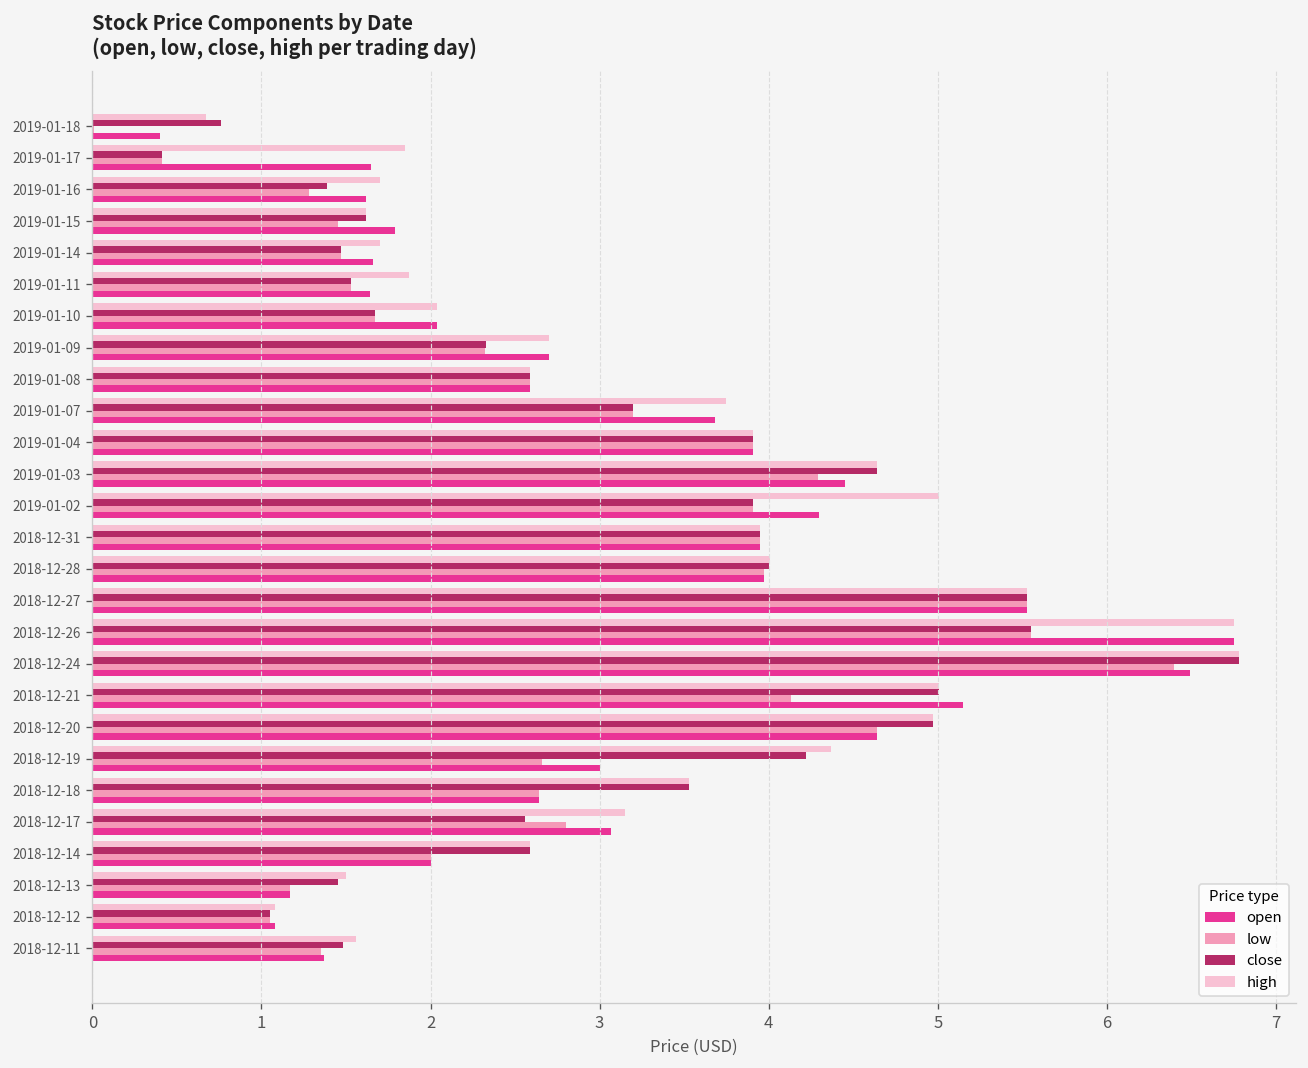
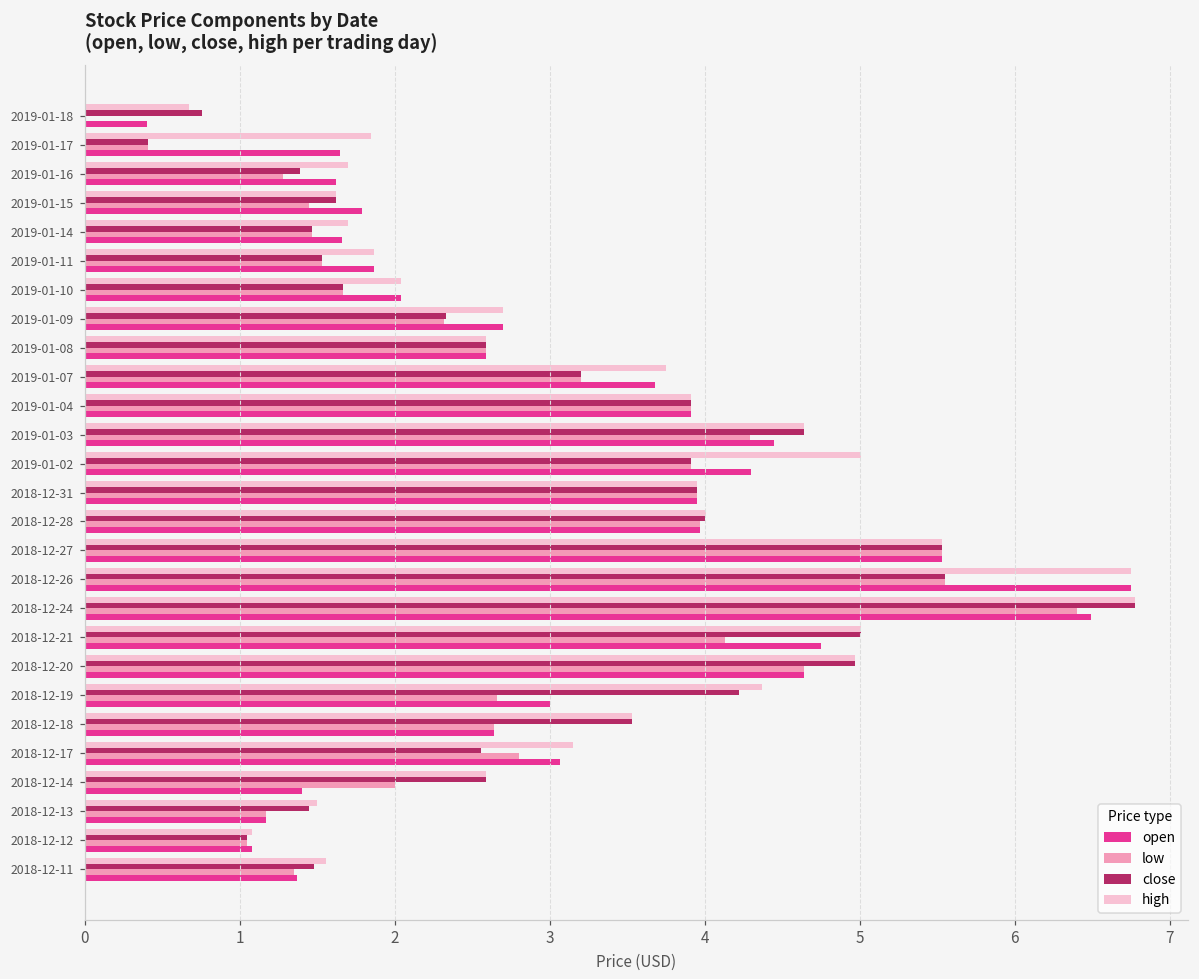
open, 2019-01-11: 1.64 -> 1.87
open, 2018-12-21: 5.15 -> 4.75
open, 2018-12-14: 2.0 -> 1.4
